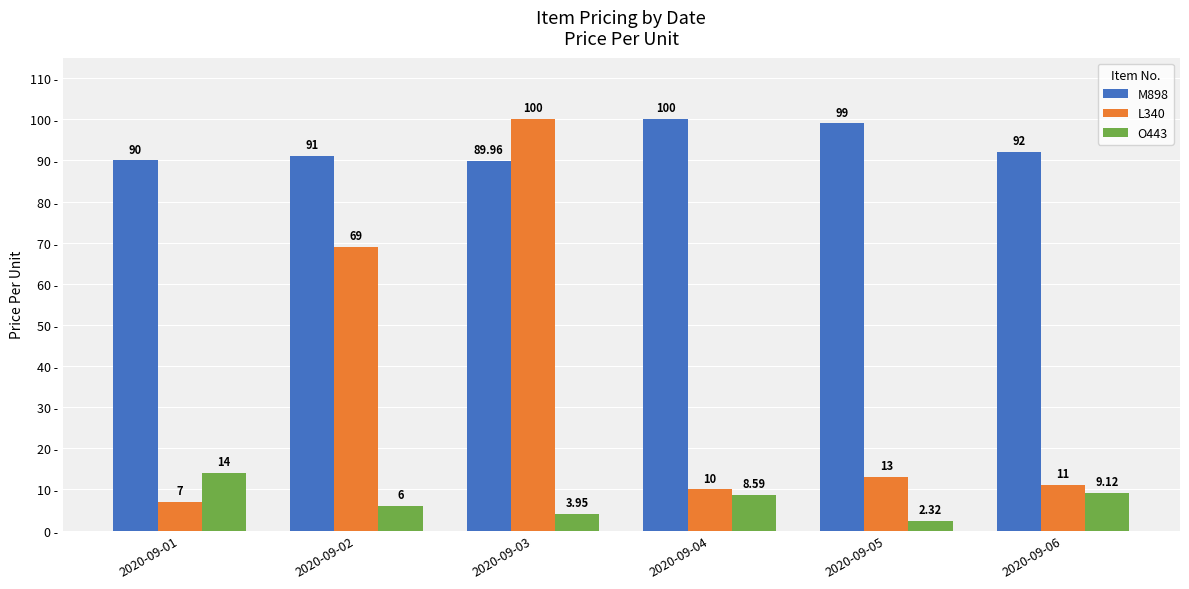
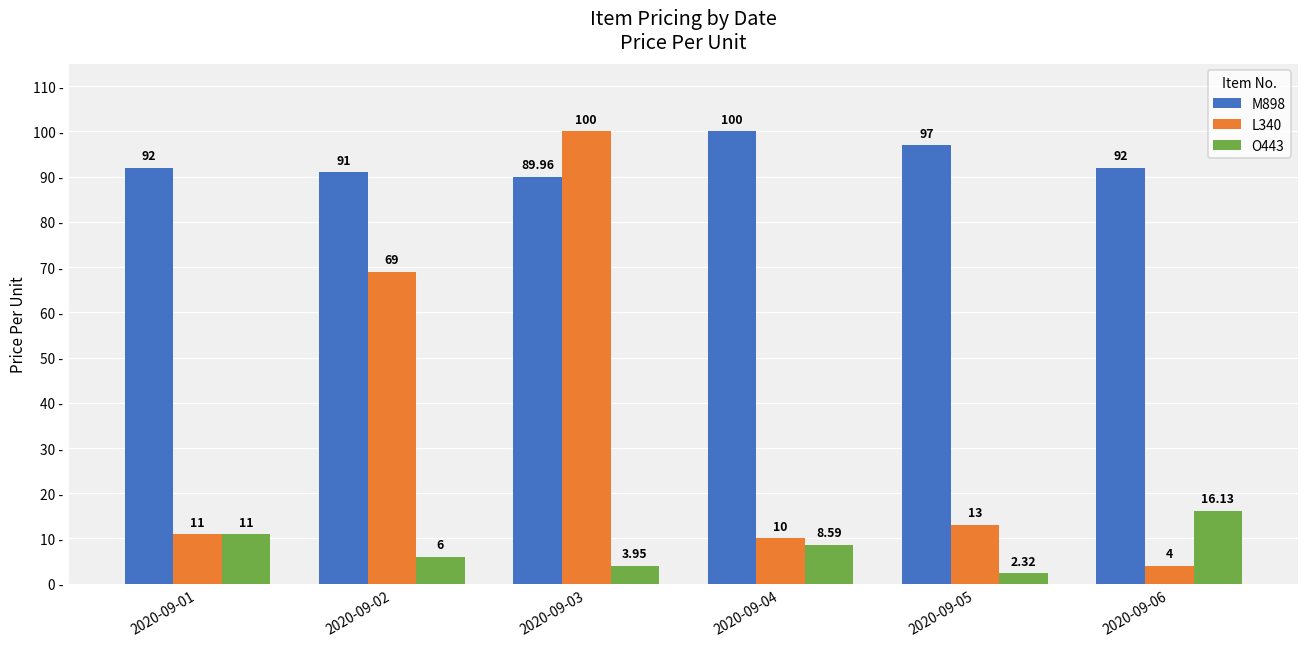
M898, 2020-09-01: 90 -> 92
L340, 2020-09-01: 7 -> 11
O443, 2020-09-01: 14 -> 11
M898, 2020-09-05: 99 -> 97
L340, 2020-09-06: 11 -> 4
O443, 2020-09-06: 9.12 -> 16.13
